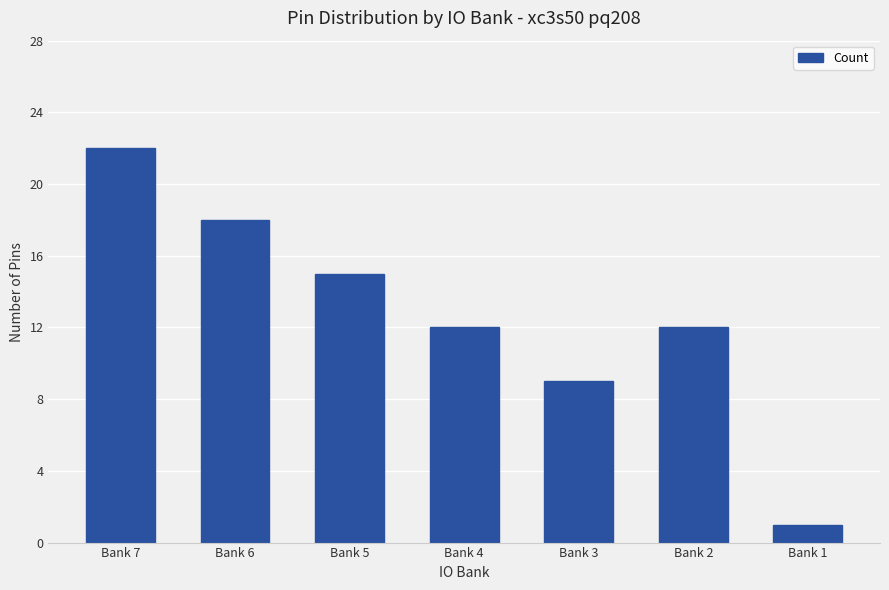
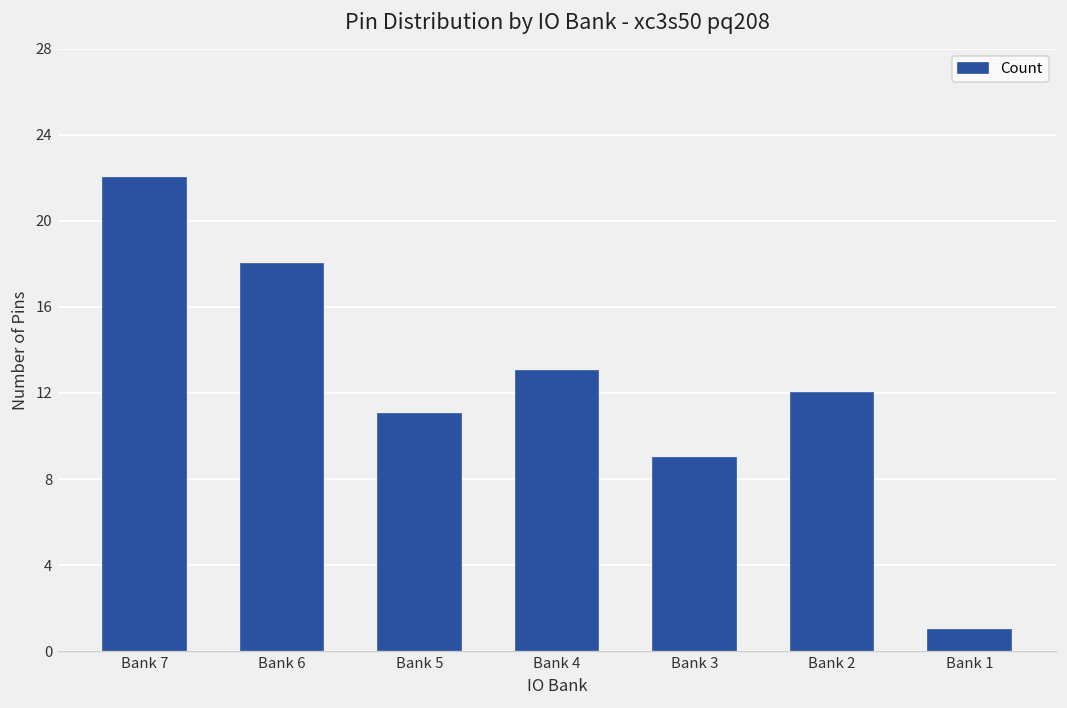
Bank 5: 15 -> 11
Bank 4: 12 -> 13
